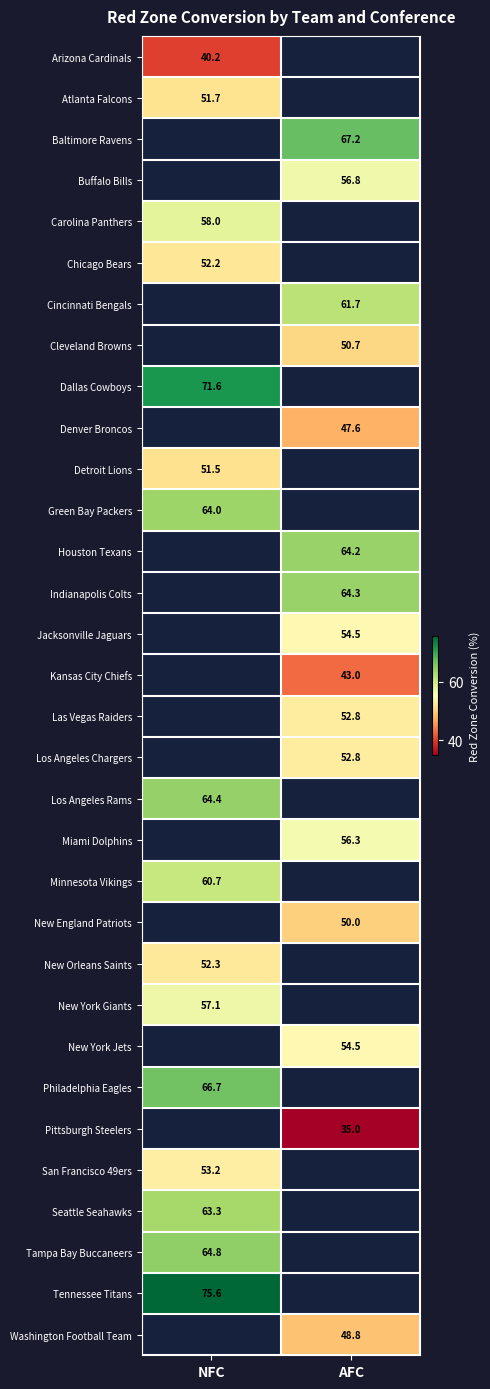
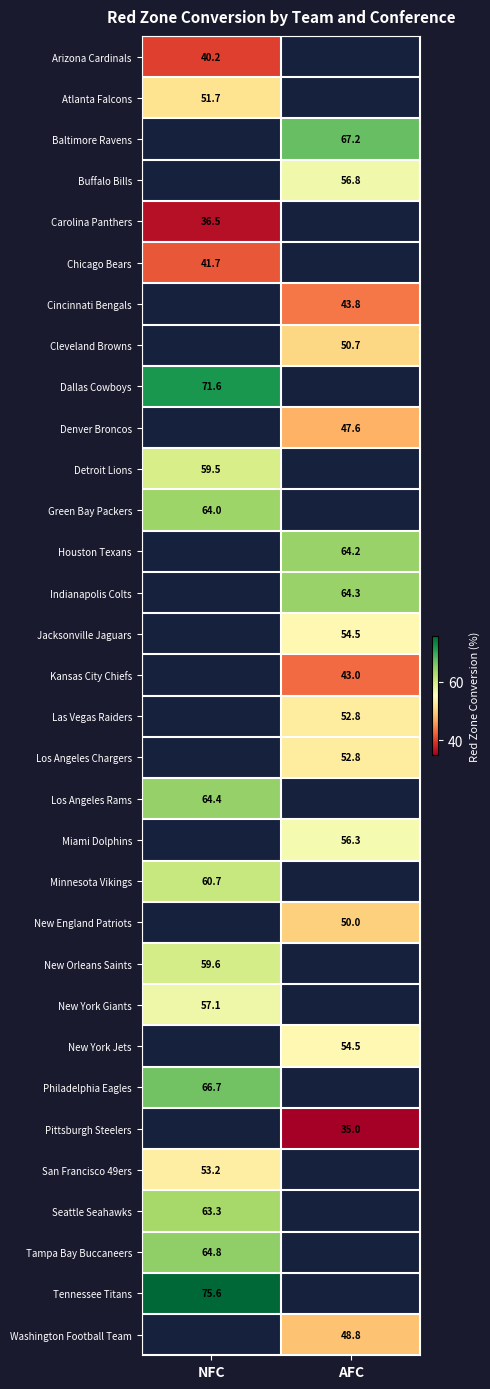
Carolina Panthers, NFC: 58.0 -> 36.5
Chicago Bears, NFC: 52.2 -> 41.7
Cincinnati Bengals, AFC: 61.7 -> 43.8
Detroit Lions, NFC: 51.5 -> 59.5
New Orleans Saints, NFC: 52.3 -> 59.6
